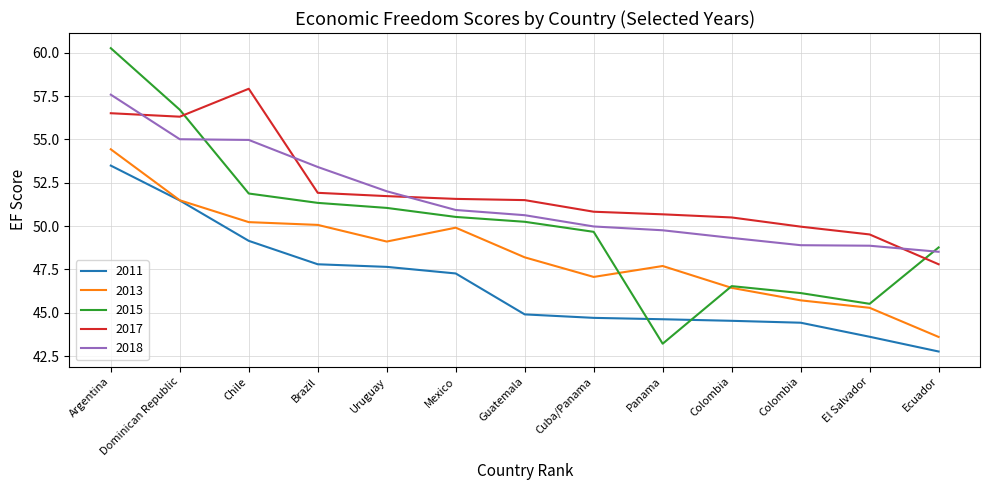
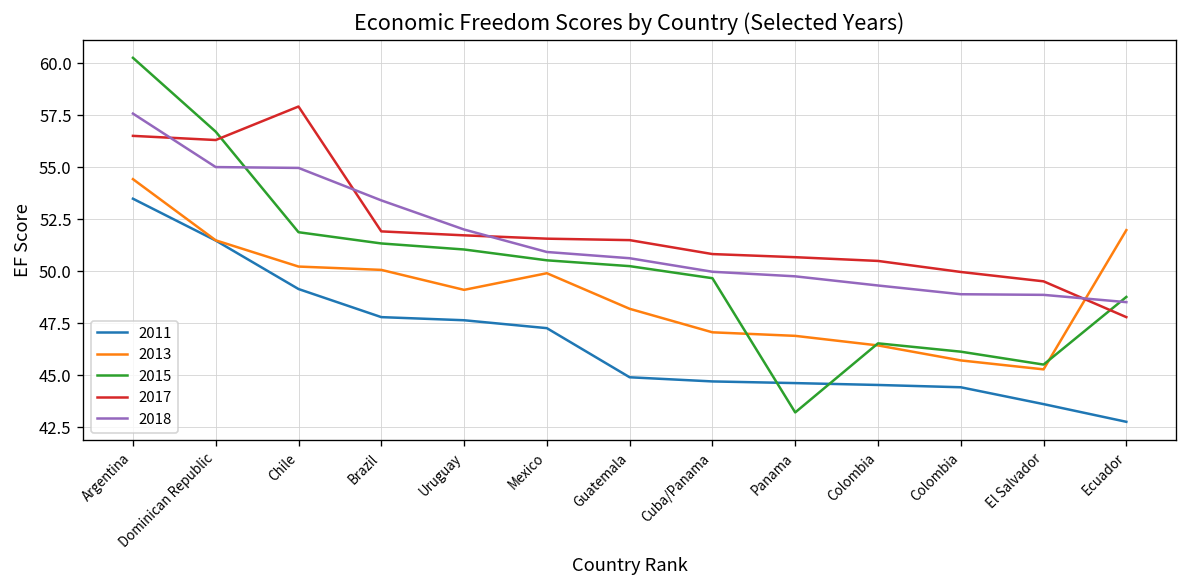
2013, Panama: 47.7 -> 46.9
2013, Ecuador: 43.6 -> 52.0
